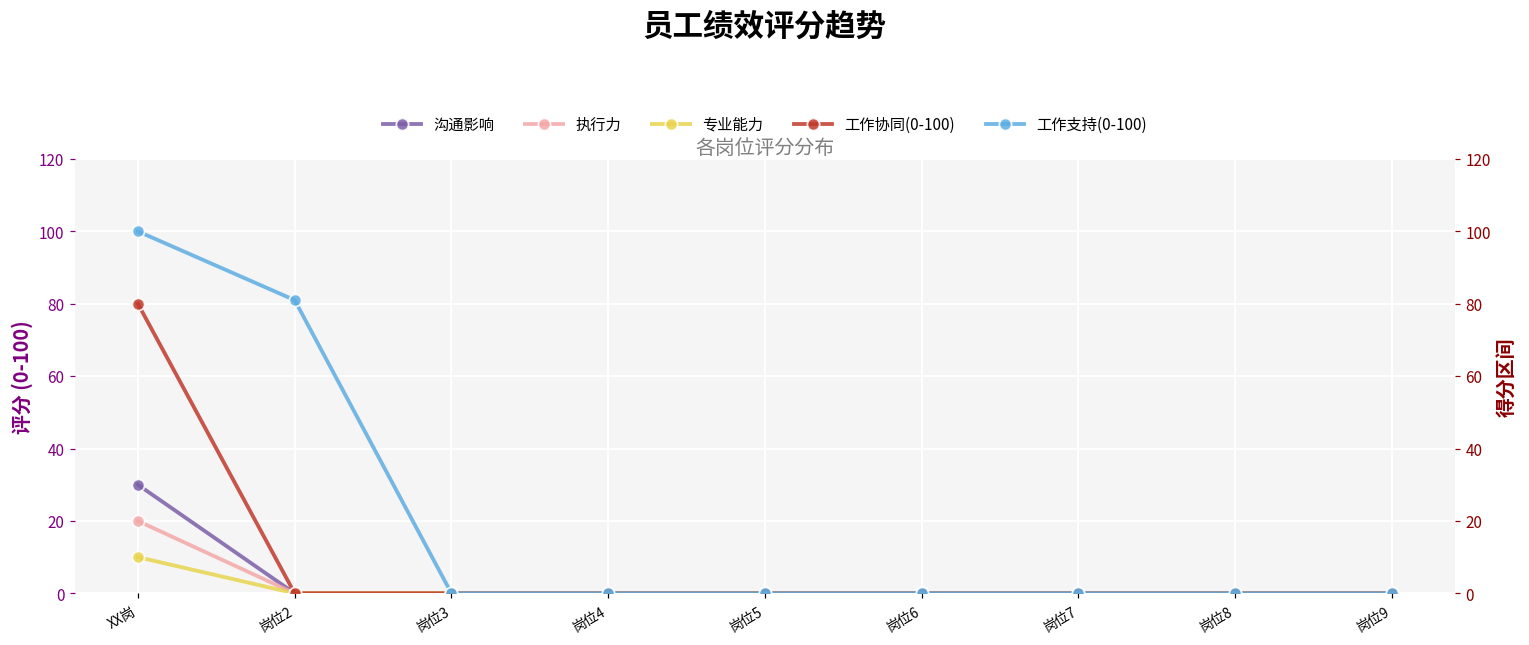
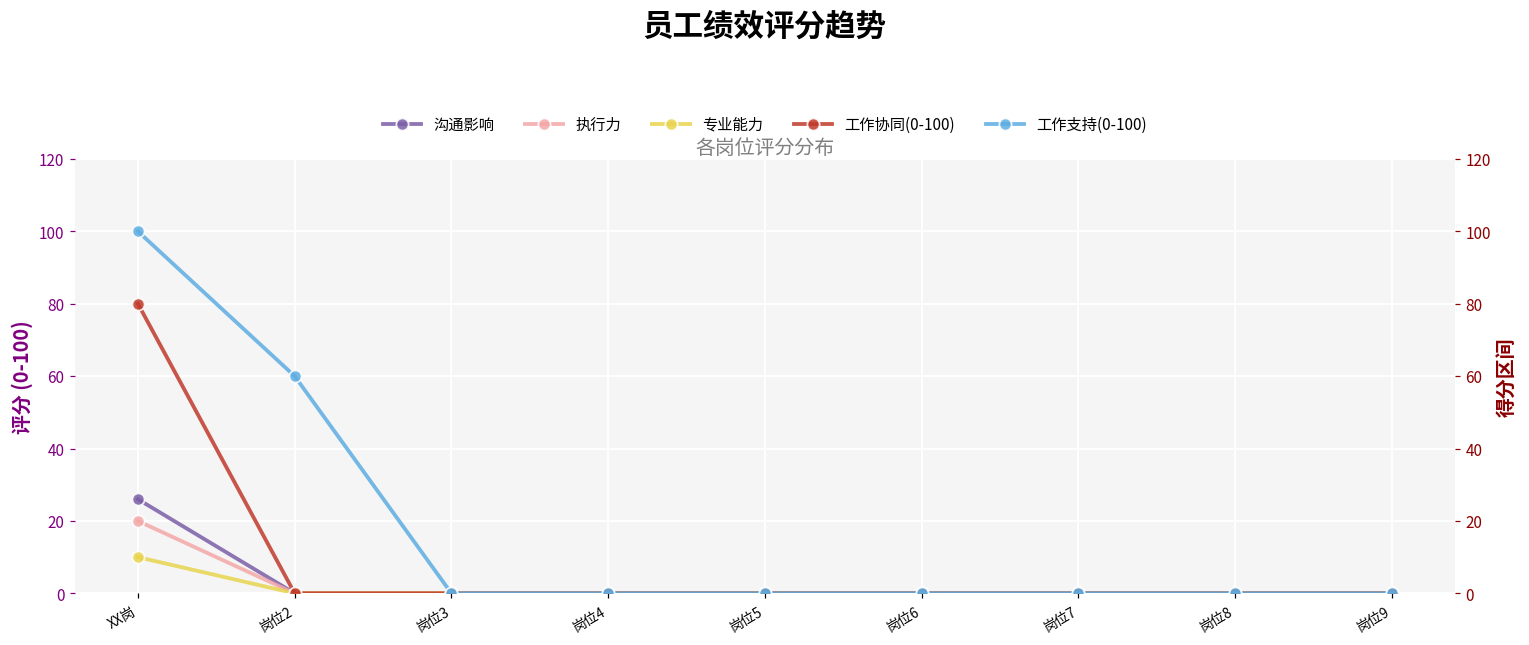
沟通影响, XX岗: 30 -> 26
工作支持(0-100), 岗位2: 81 -> 60
